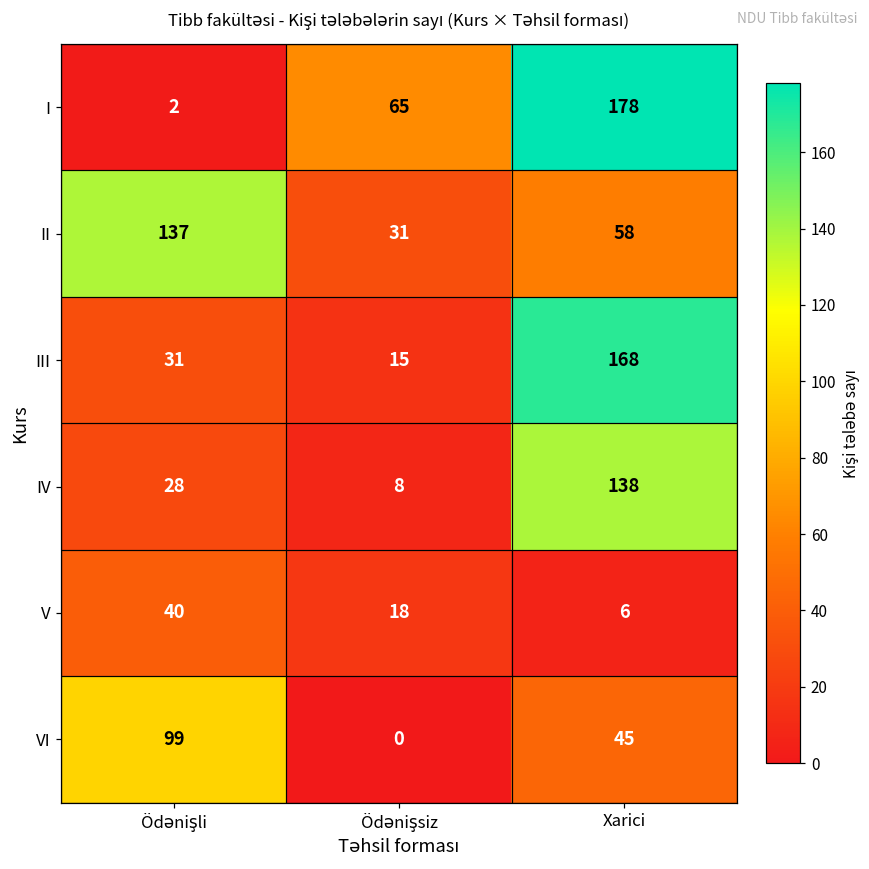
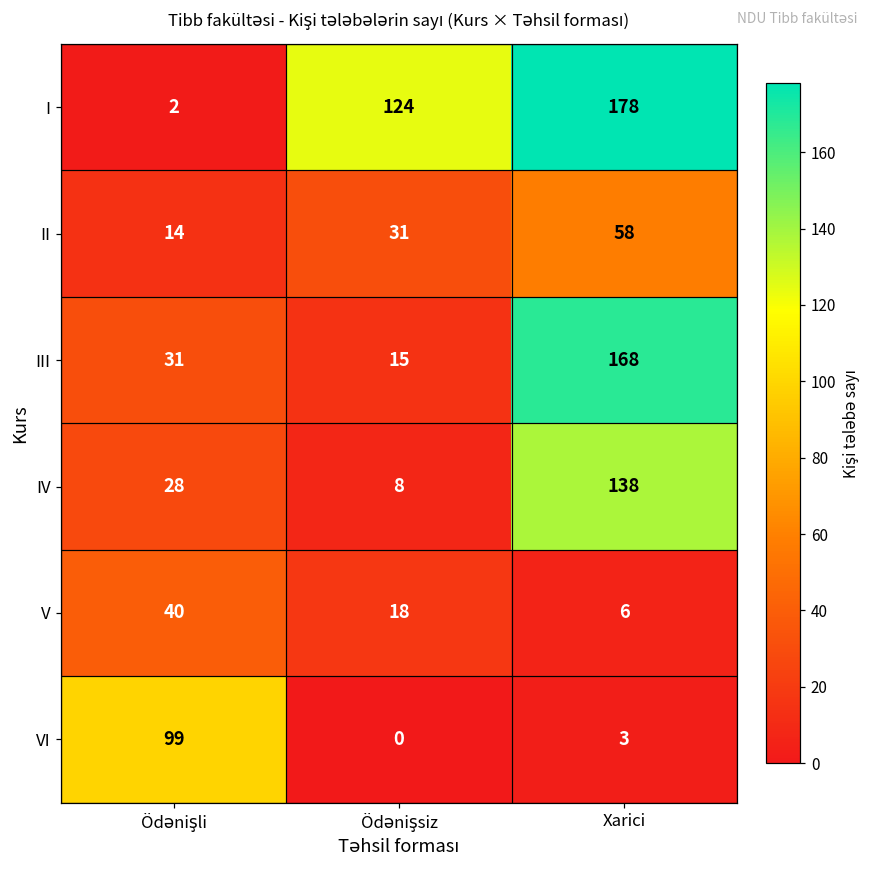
I, Ödənişsiz: 65 -> 124
II, Ödənişli: 137 -> 14
VI, Xarici: 45 -> 3
